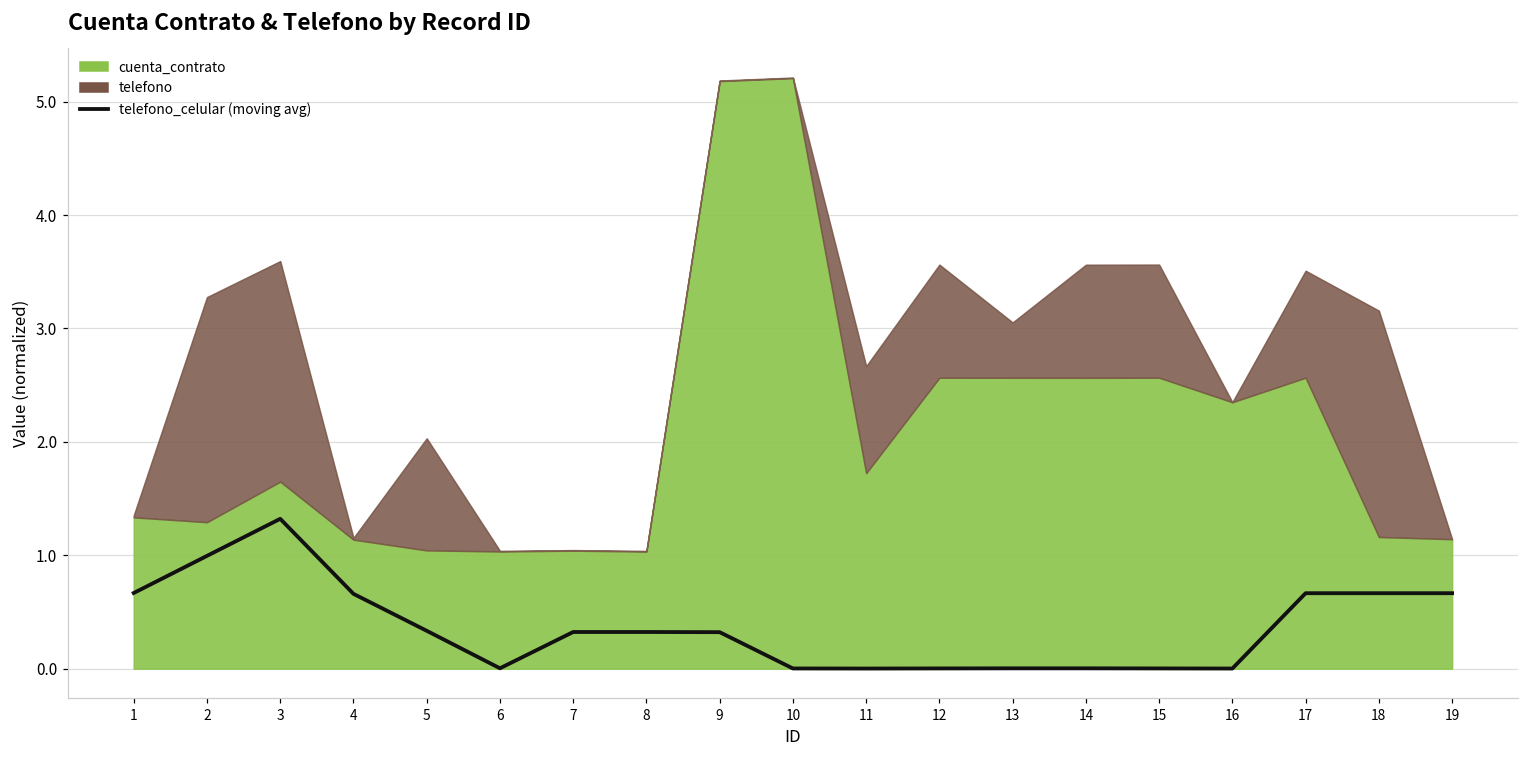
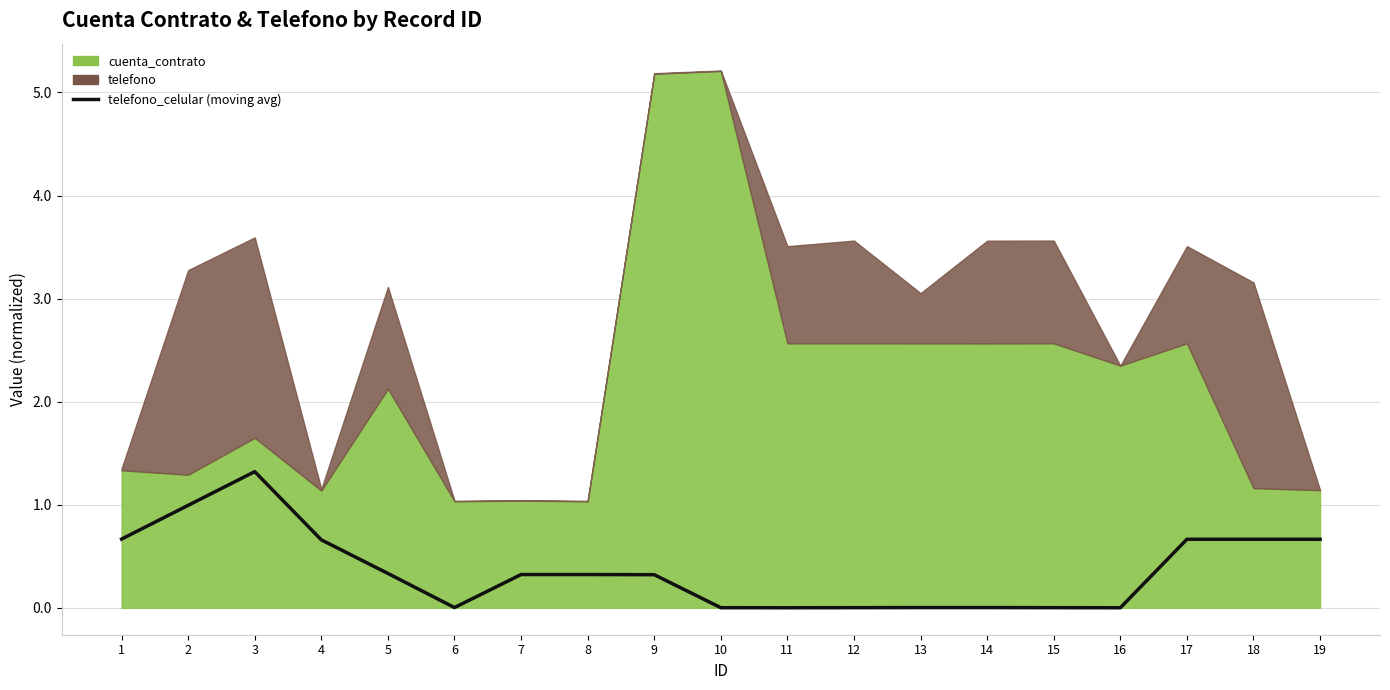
cuenta_contrato, 5: 1.04 -> 2.13
cuenta_contrato, 11: 1.72 -> 2.57
